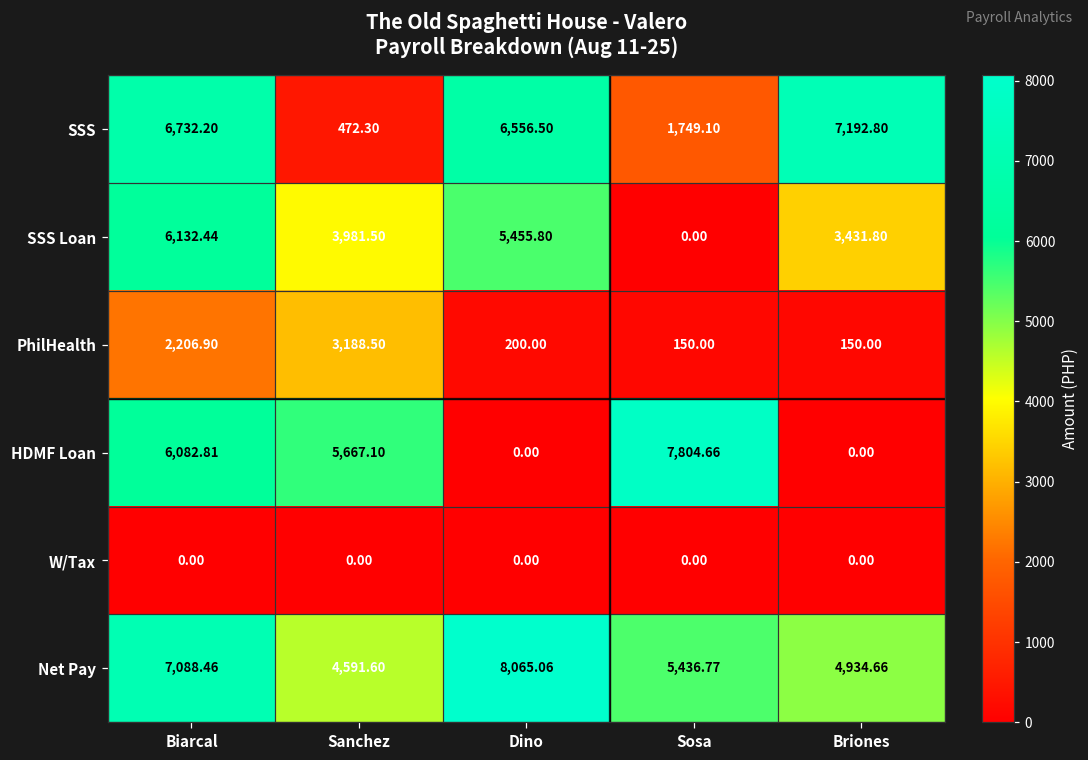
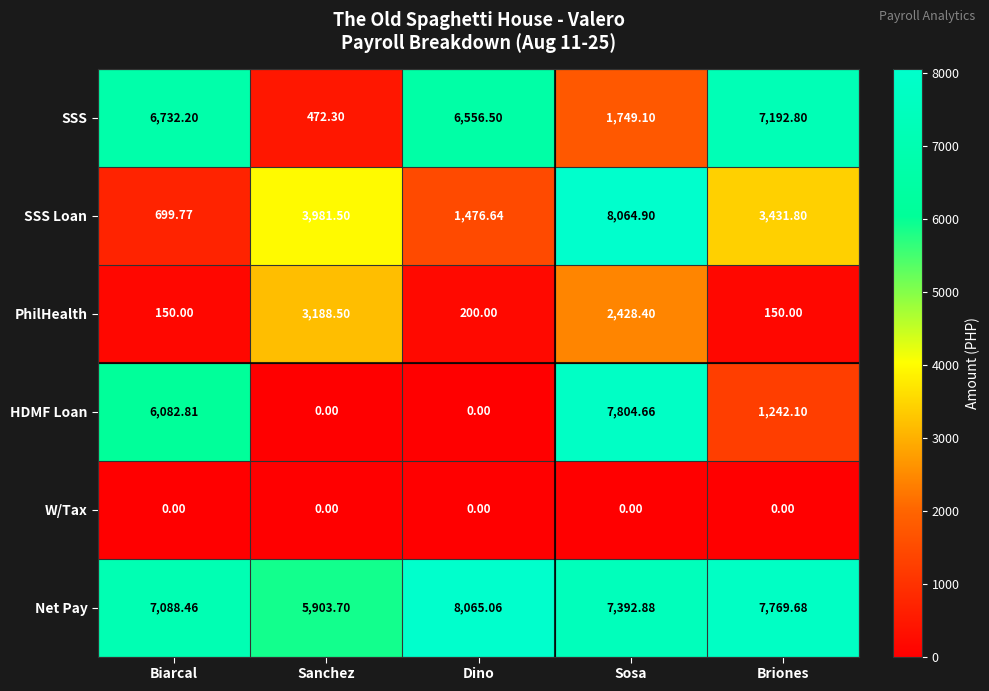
SSS Loan, Biarcal: 6,132.44 -> 699.77
SSS Loan, Dino: 5,455.80 -> 1,476.64
SSS Loan, Sosa: 0.00 -> 8,064.90
PhilHealth, Biarcal: 2,206.90 -> 150.00
PhilHealth, Sosa: 150.00 -> 2,428.40
HDMF Loan, Sanchez: 5,667.10 -> 0.00
HDMF Loan, Briones: 0.00 -> 1,242.10
Net Pay, Sanchez: 4,591.60 -> 5,903.70
Net Pay, Sosa: 5,436.77 -> 7,392.88
Net Pay, Briones: 4,934.66 -> 7,769.68
